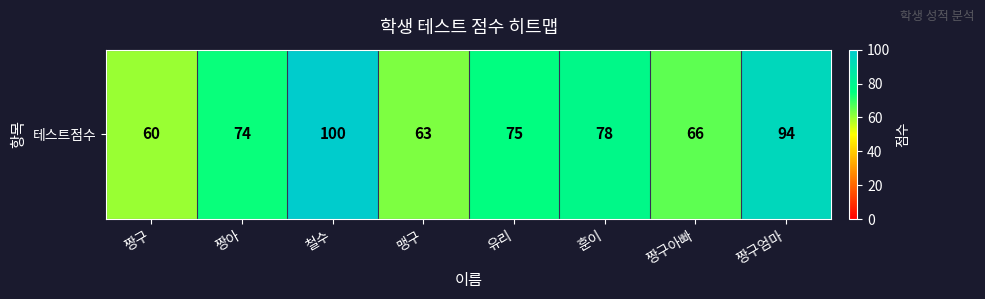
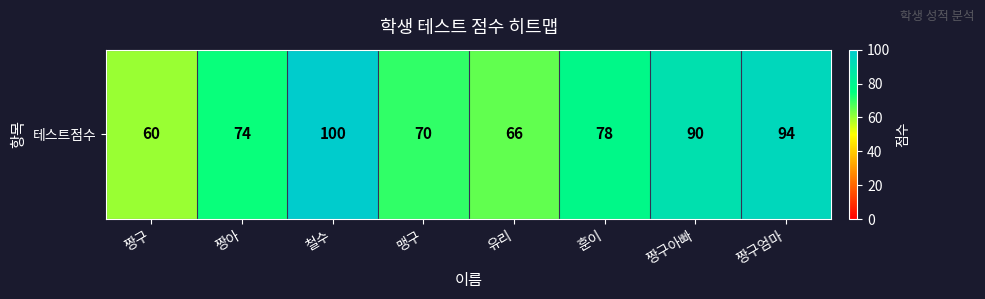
테스트점수, 맹구: 63 -> 70
테스트점수, 유리: 75 -> 66
테스트점수, 짱구아빠: 66 -> 90
